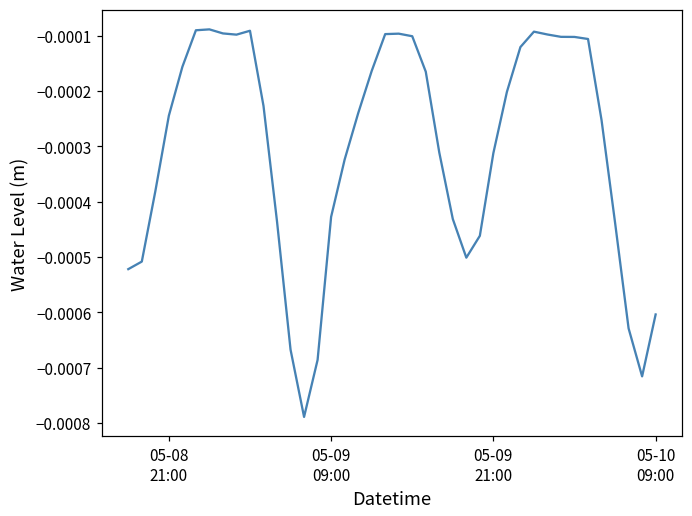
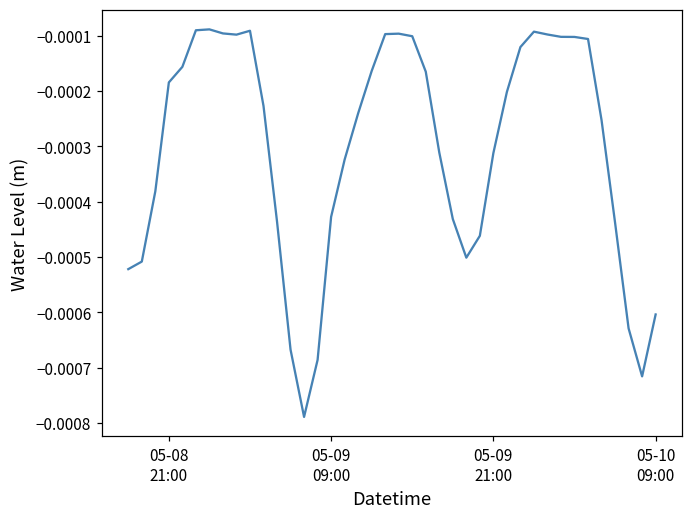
05-08 21:00: -0.00024 -> -0.00018
